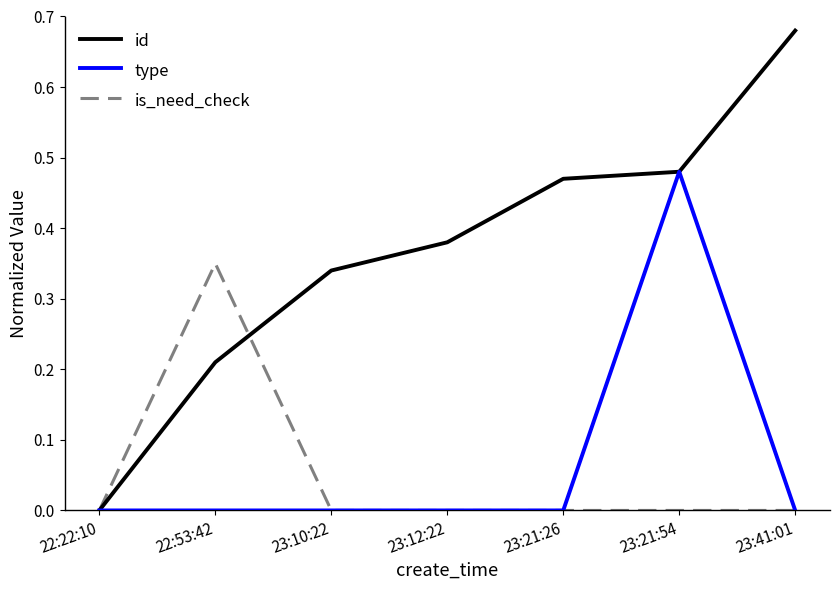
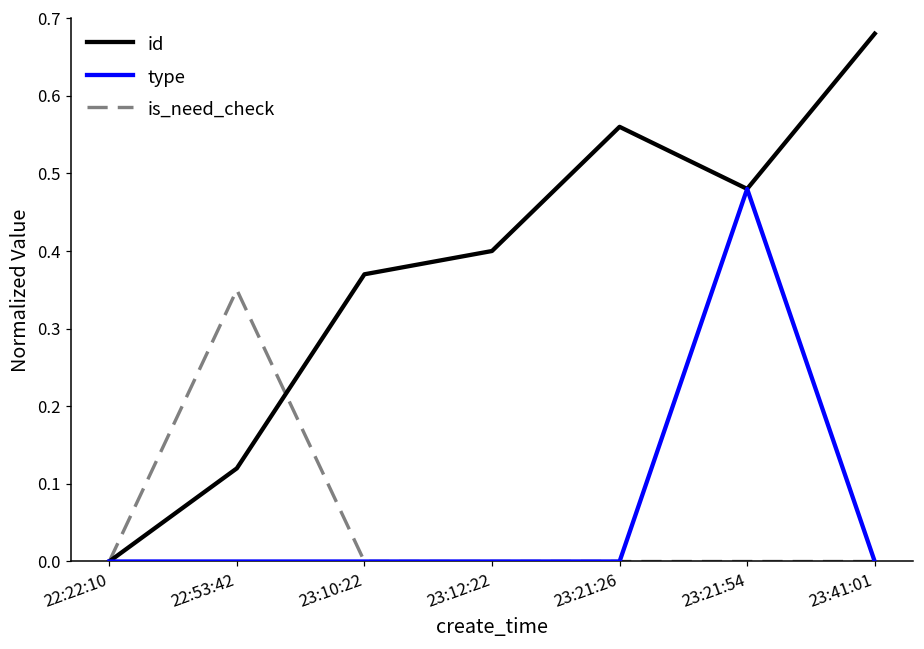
id, 22:53:42: 0.21 -> 0.12
id, 23:10:22: 0.34 -> 0.37
id, 23:12:22: 0.38 -> 0.40
id, 23:21:26: 0.47 -> 0.56
